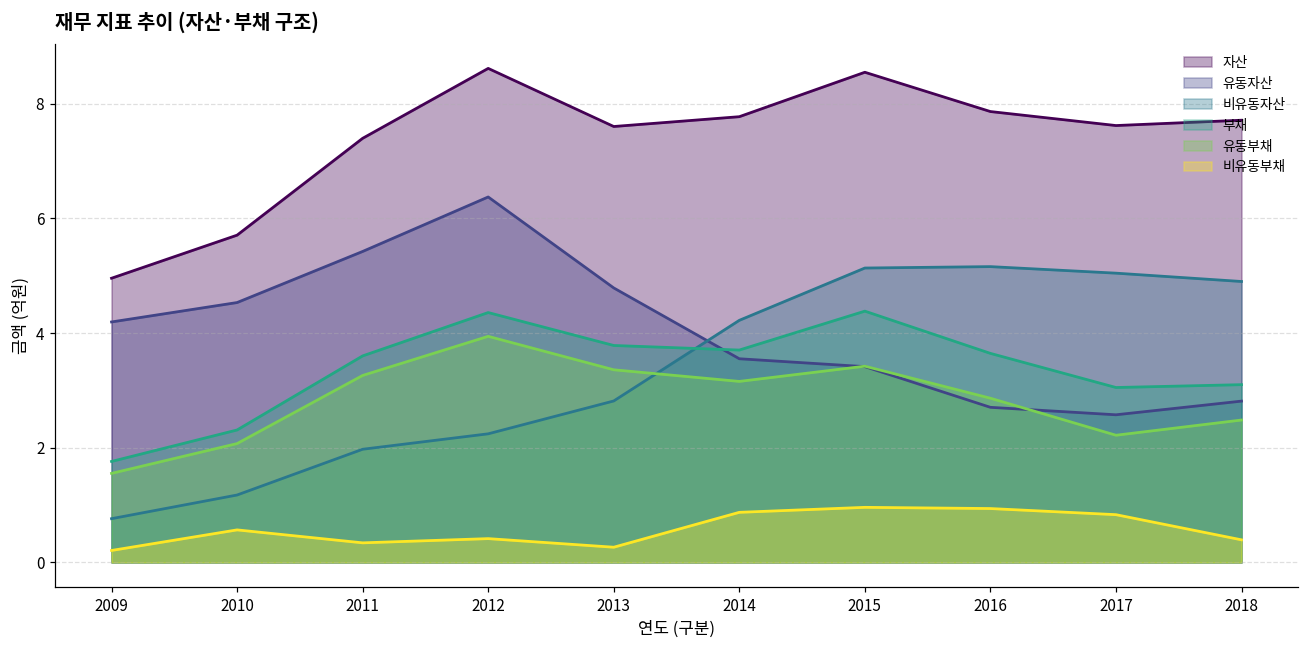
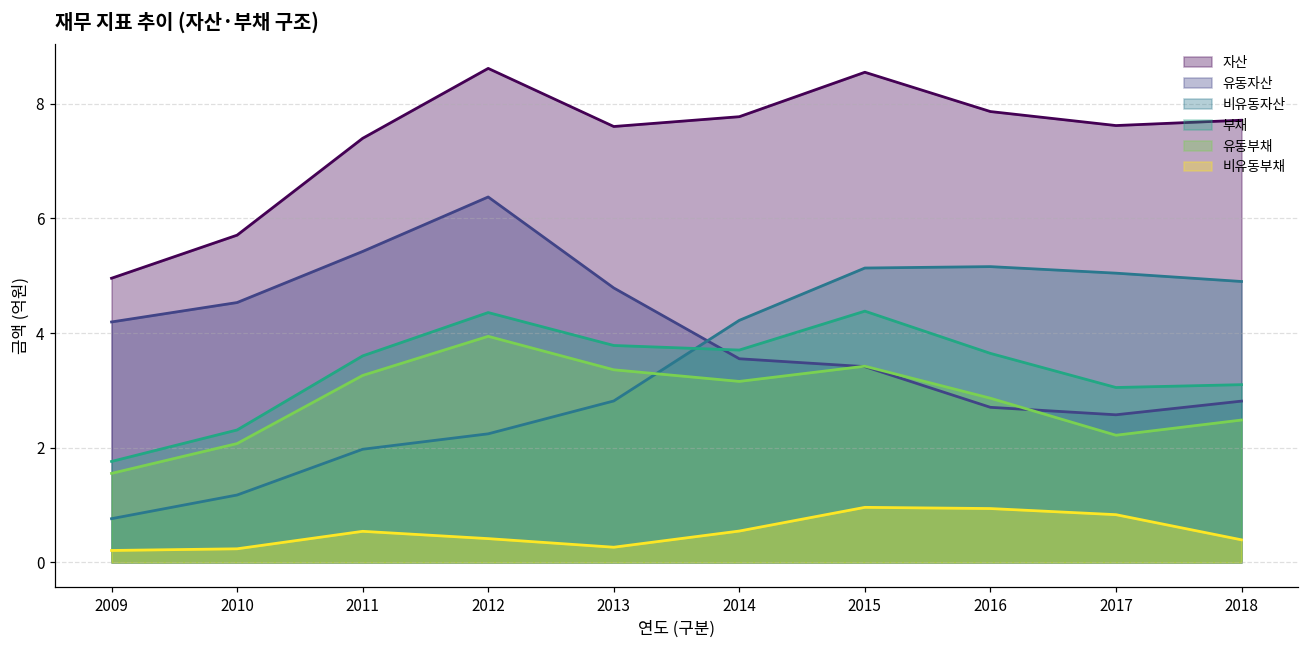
비유동부채, 2010: 0.6 -> 0.2
비유동부채, 2011: 0.3 -> 0.5
비유동부채, 2014: 0.9 -> 0.5
